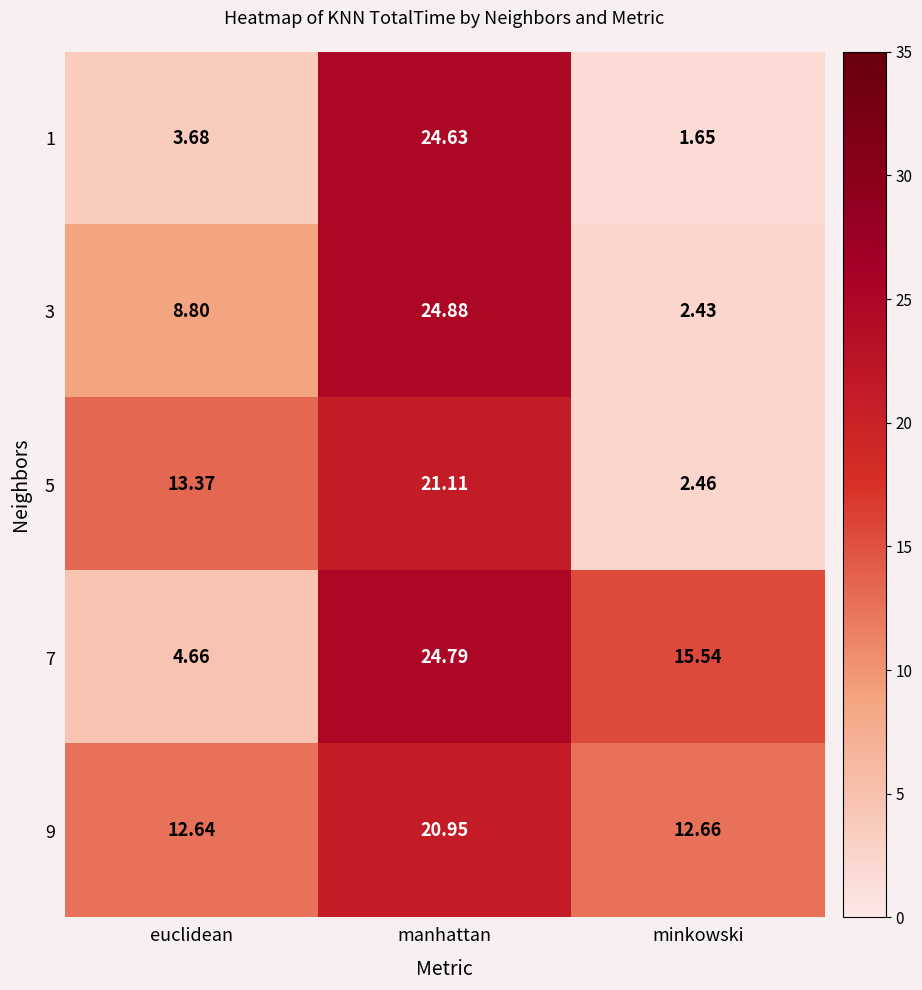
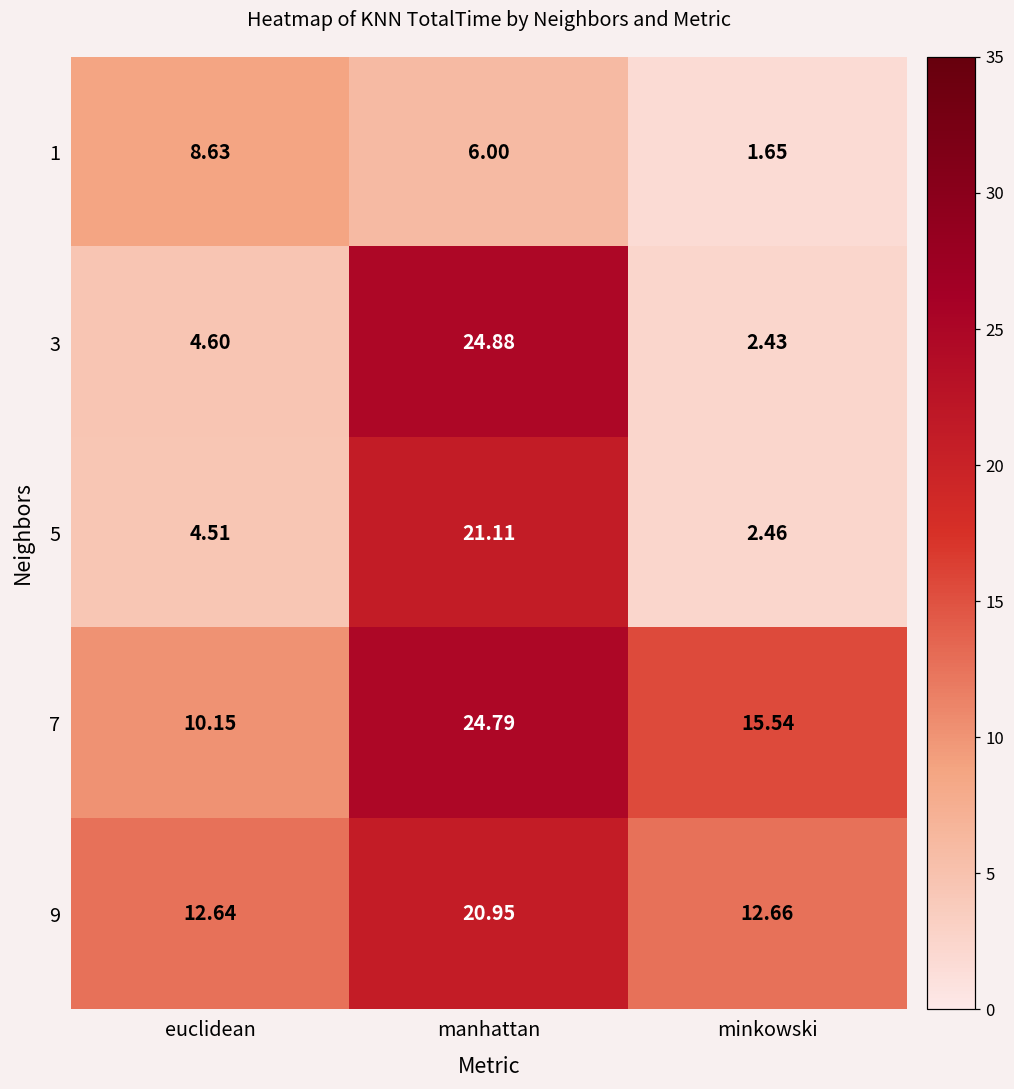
1, euclidean: 3.68 -> 8.63
1, manhattan: 24.63 -> 6.00
3, euclidean: 8.80 -> 4.60
5, euclidean: 13.37 -> 4.51
7, euclidean: 4.66 -> 10.15
